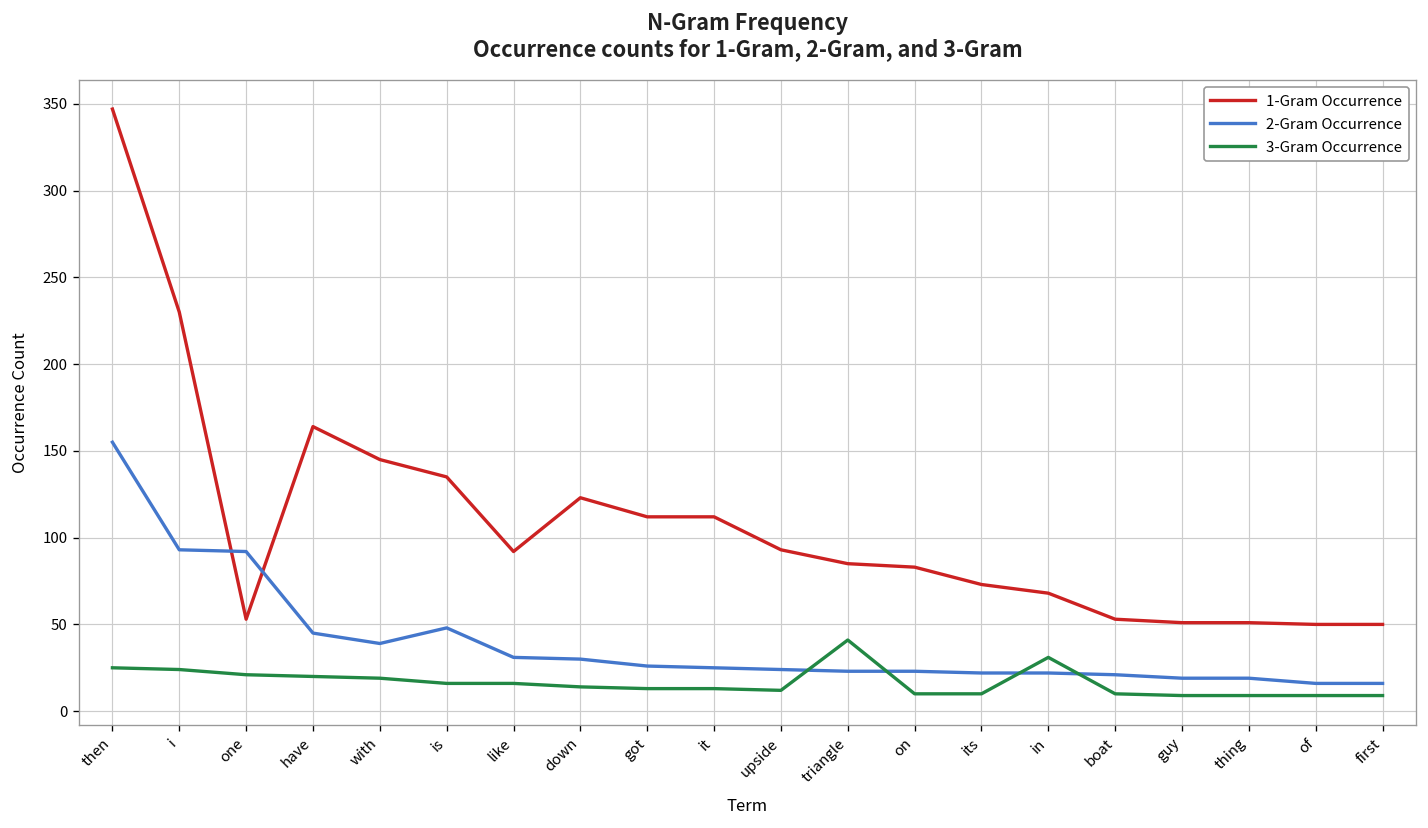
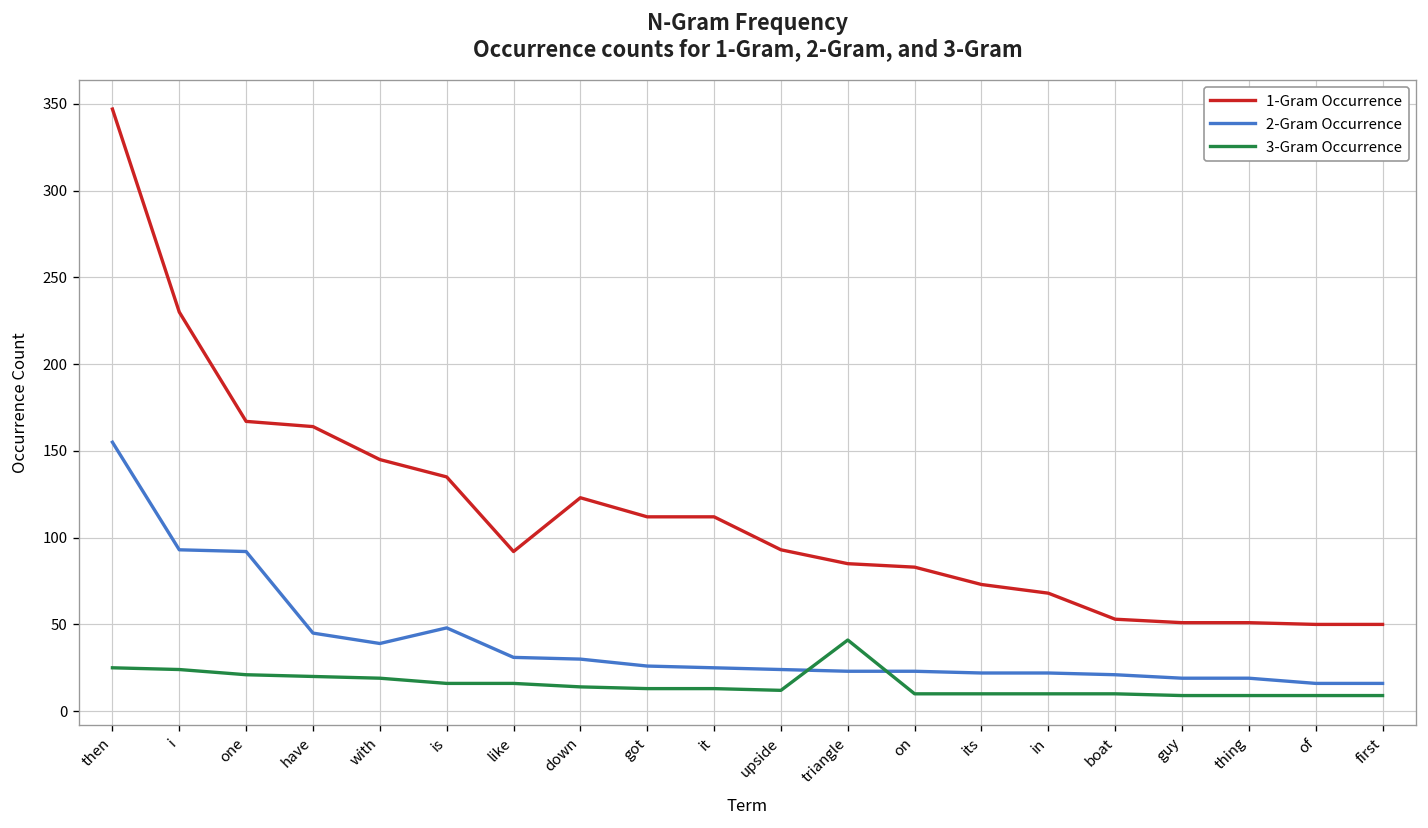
1-Gram Occurrence, one: 53 -> 167
3-Gram Occurrence, in: 31 -> 10
